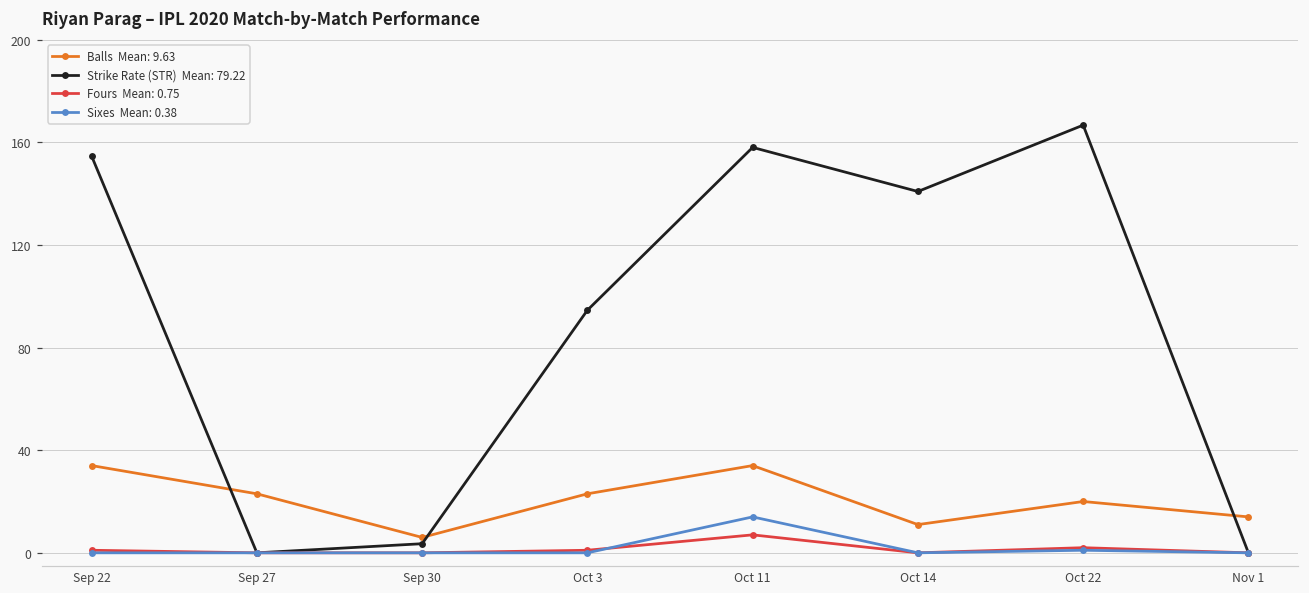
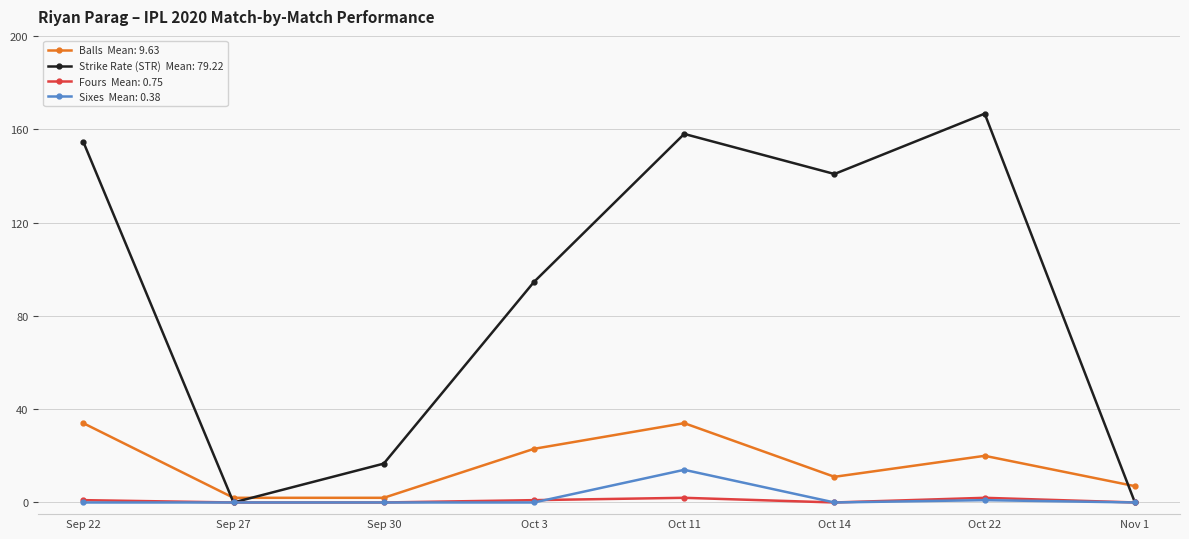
Balls Mean: 9.63, Sep 27: 23 -> 2
Balls Mean: 9.63, Sep 30: 6 -> 2
Strike Rate (STR) Mean: 79.22, Sep 30: 4 -> 17
Fours Mean: 0.75, Oct 11: 7 -> 2
Balls Mean: 9.63, Nov 1: 14 -> 7
